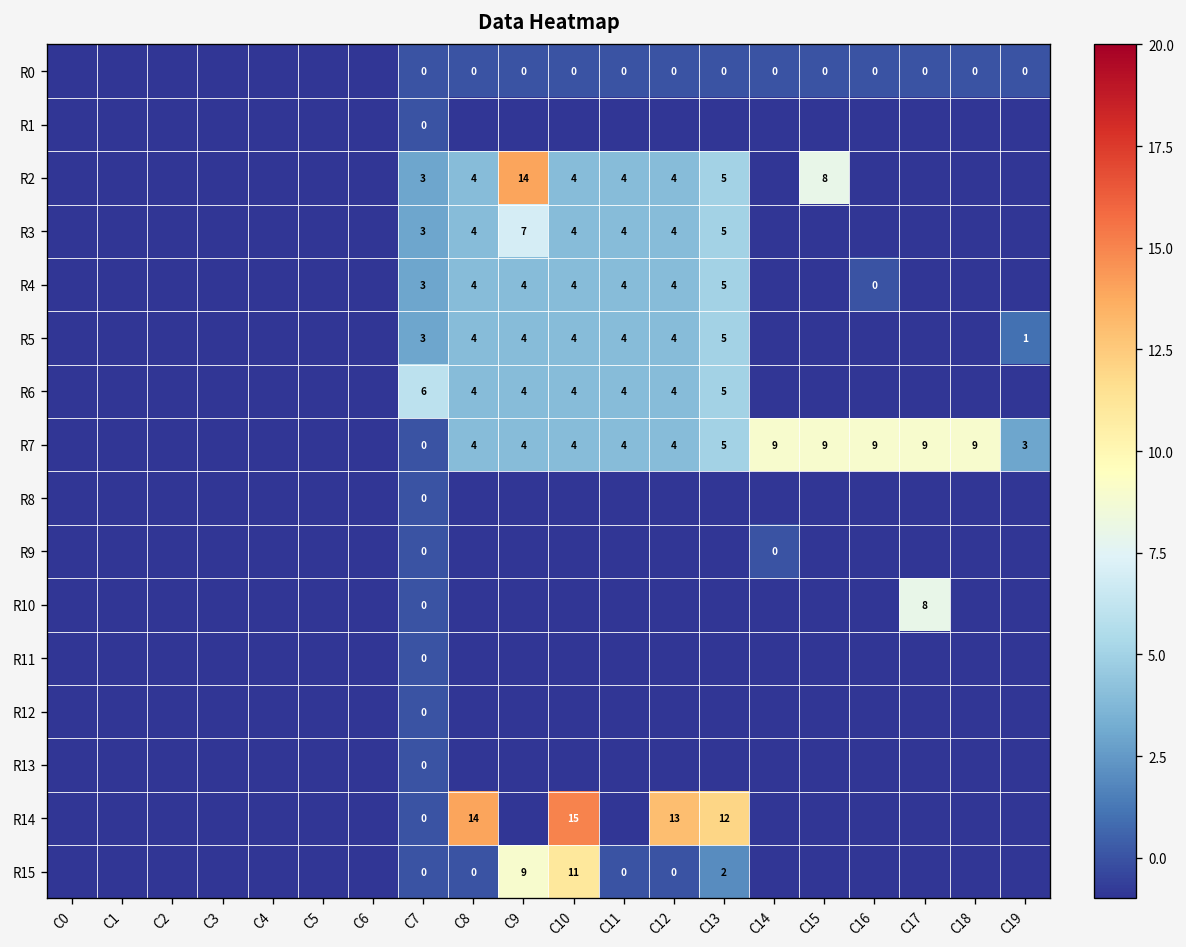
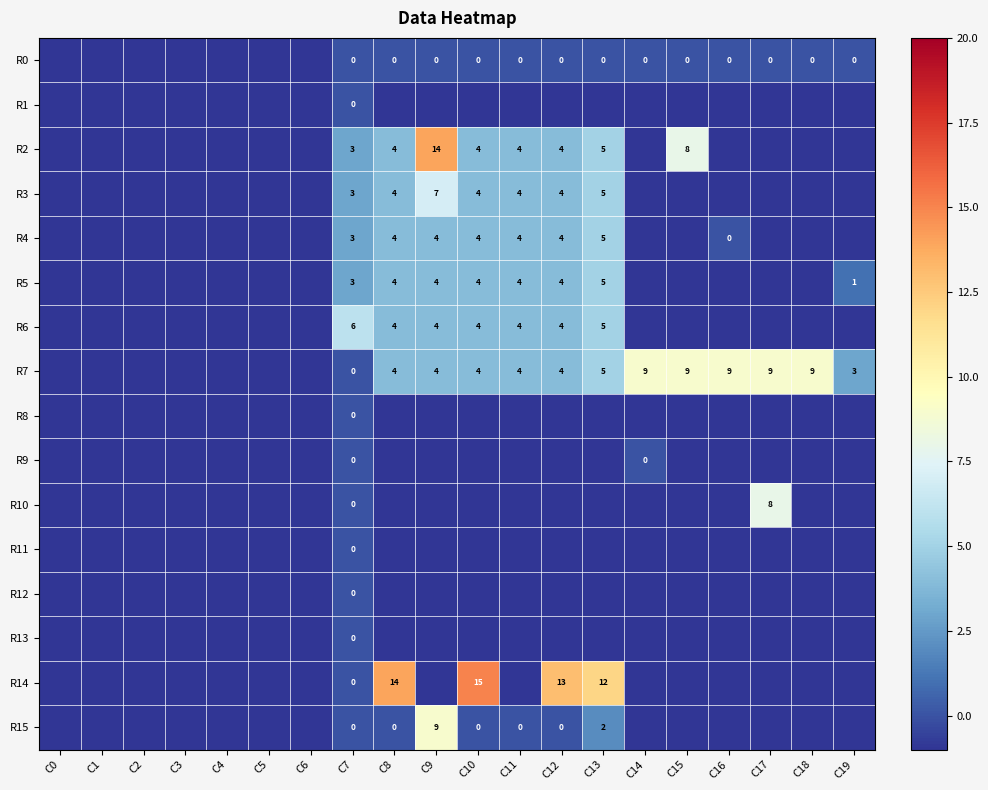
R15, C10: 11 -> 0
